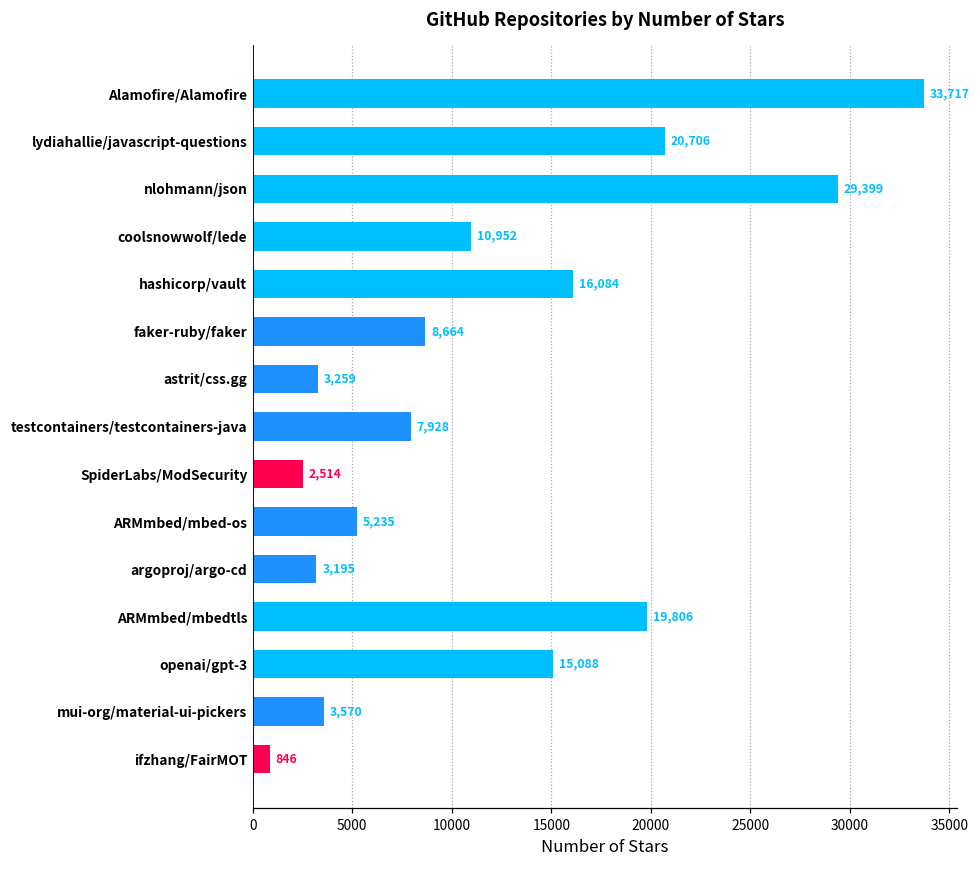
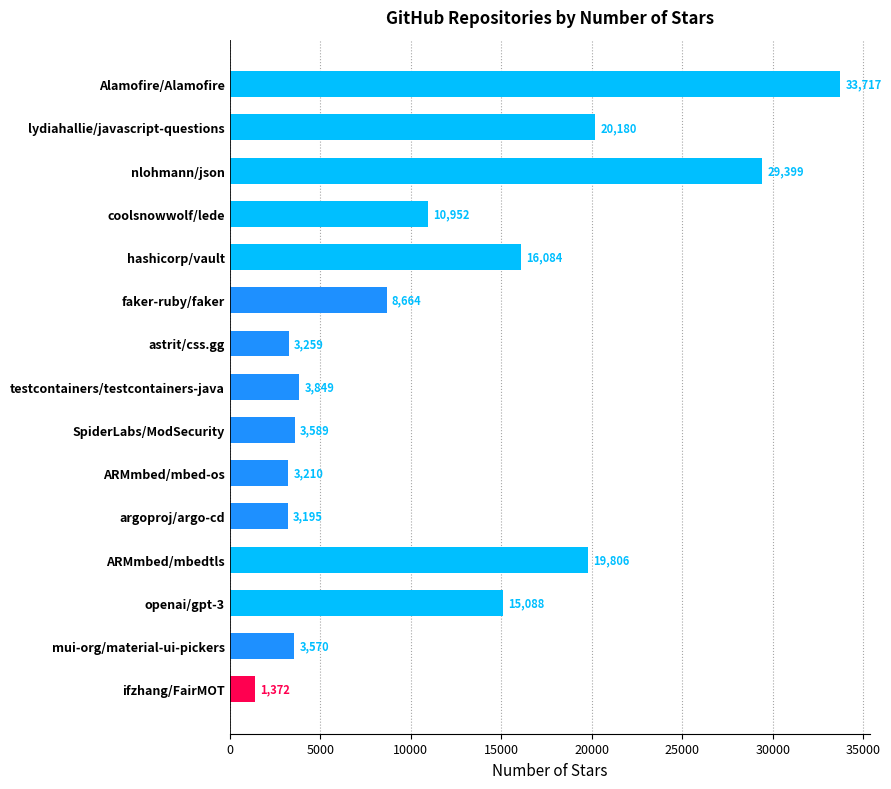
lydiahallie/javascript-questions: 20,706 -> 20,180
testcontainers/testcontainers-java: 7,928 -> 3,849
SpiderLabs/ModSecurity: 2,514 -> 3,589
ARMmbed/mbed-os: 5,235 -> 3,210
ifzhang/FairMOT: 846 -> 1,372
